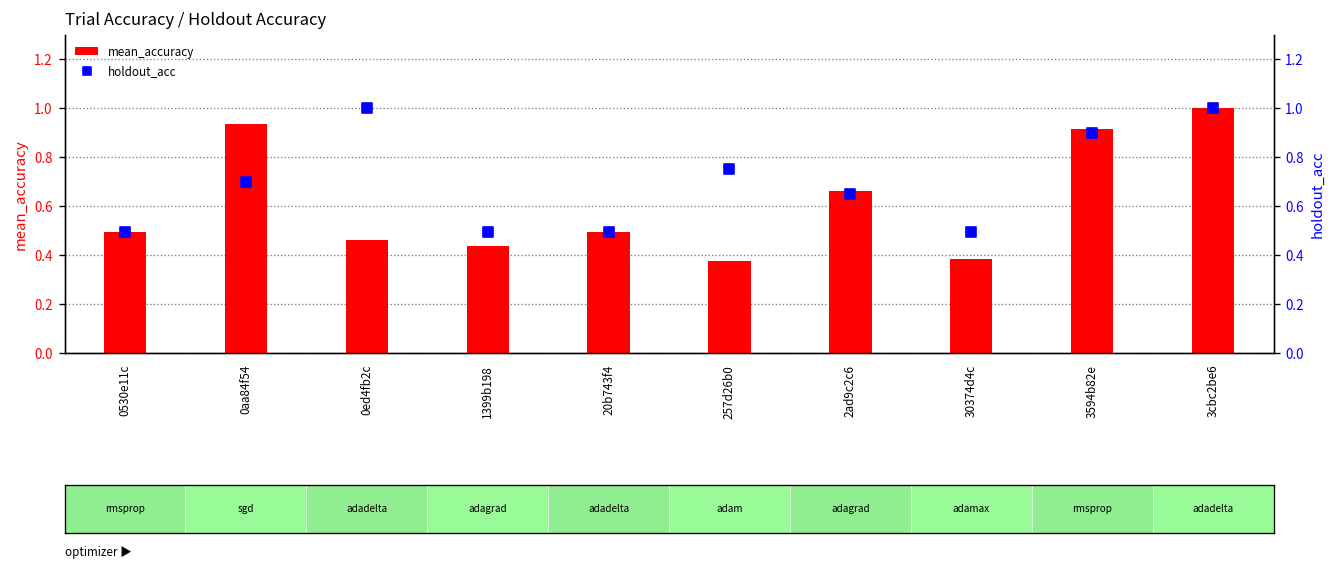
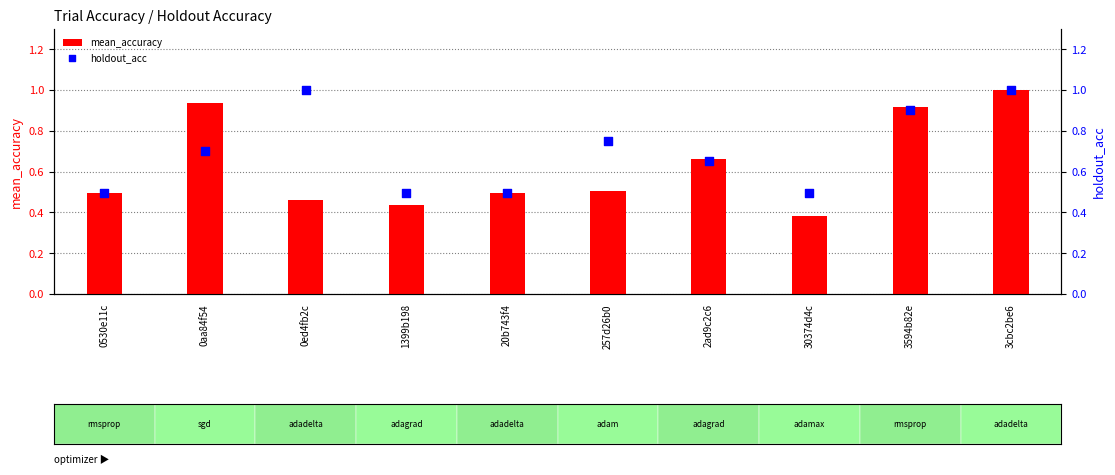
Trial Accuracy / Holdout Accuracy, mean_accuracy, 257d26b0: 0.37 -> 0.51
